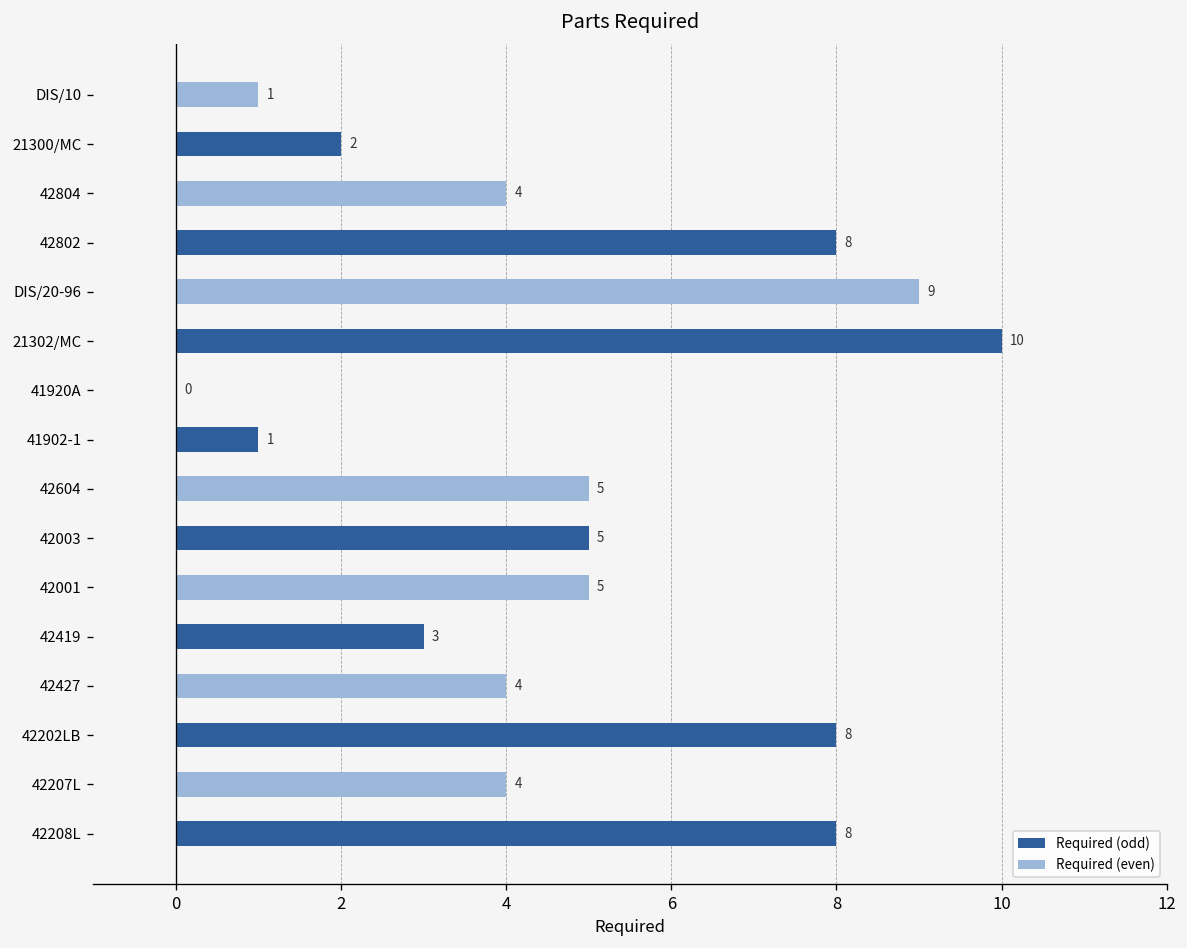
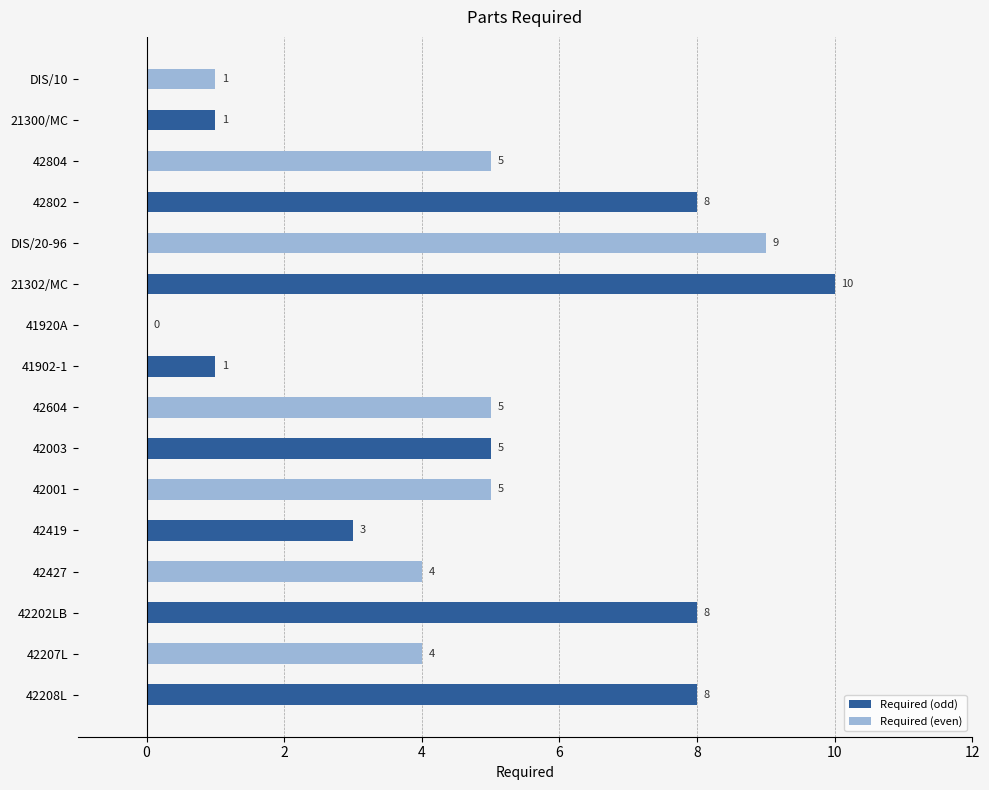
21300/MC: 2 -> 1
42804: 4 -> 5
